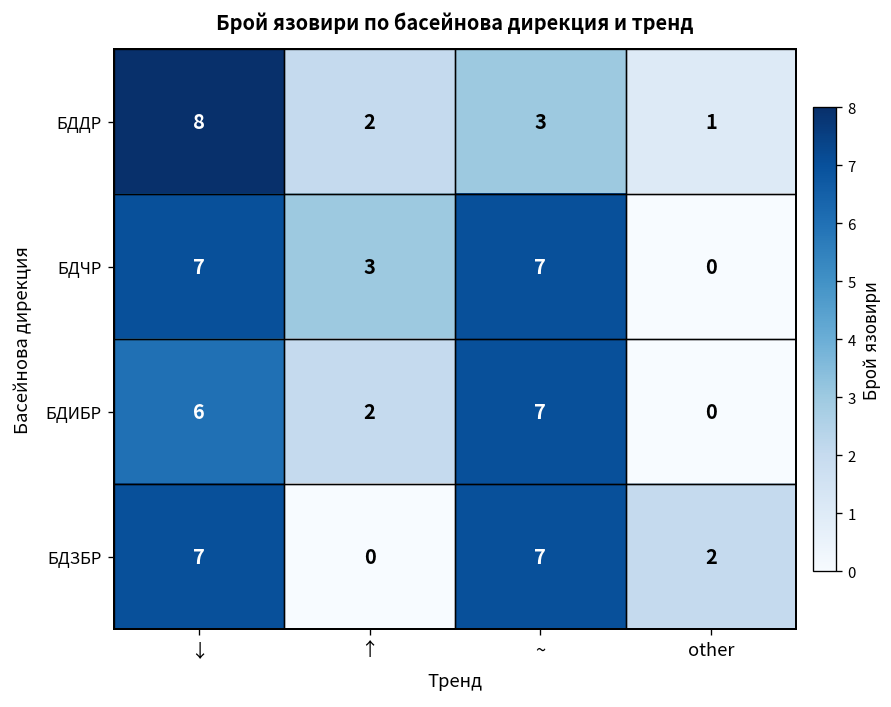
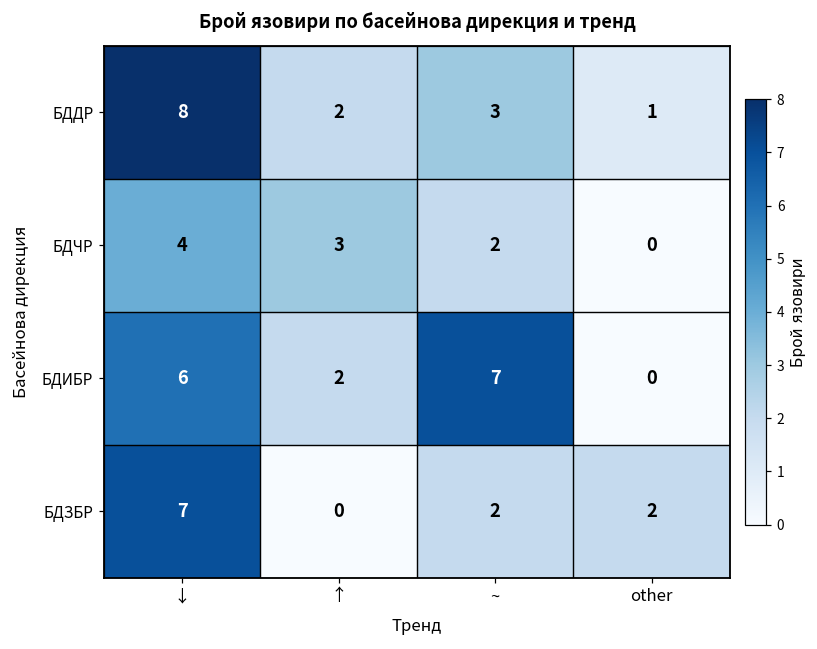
БДЧР, ↓: 7 -> 4
БДЧР, ~: 7 -> 2
БДЗБР, ~: 7 -> 2
